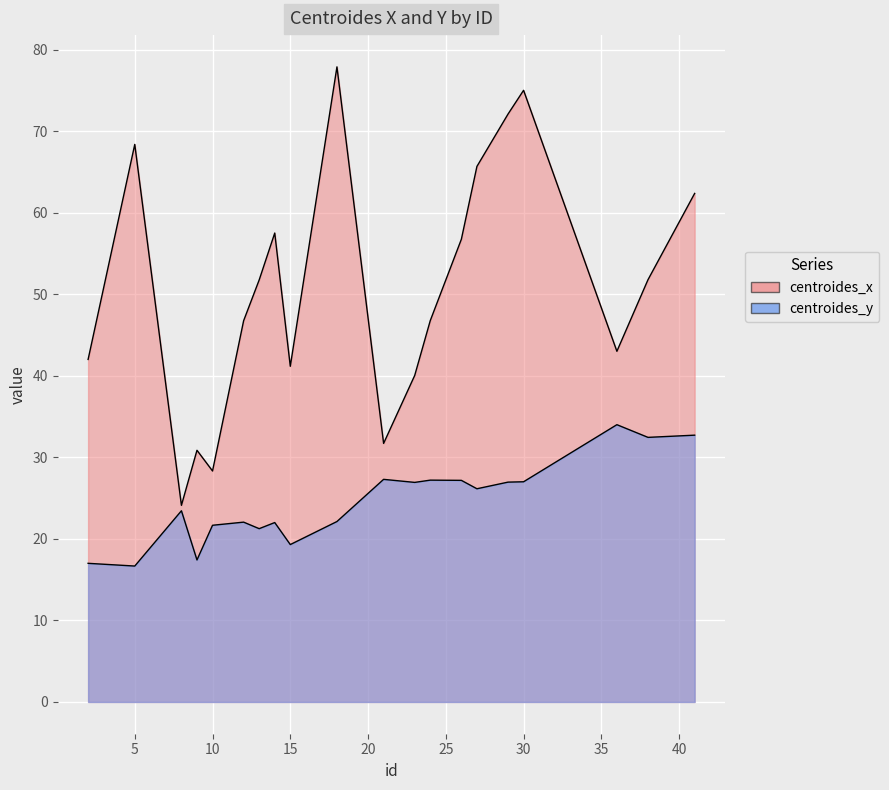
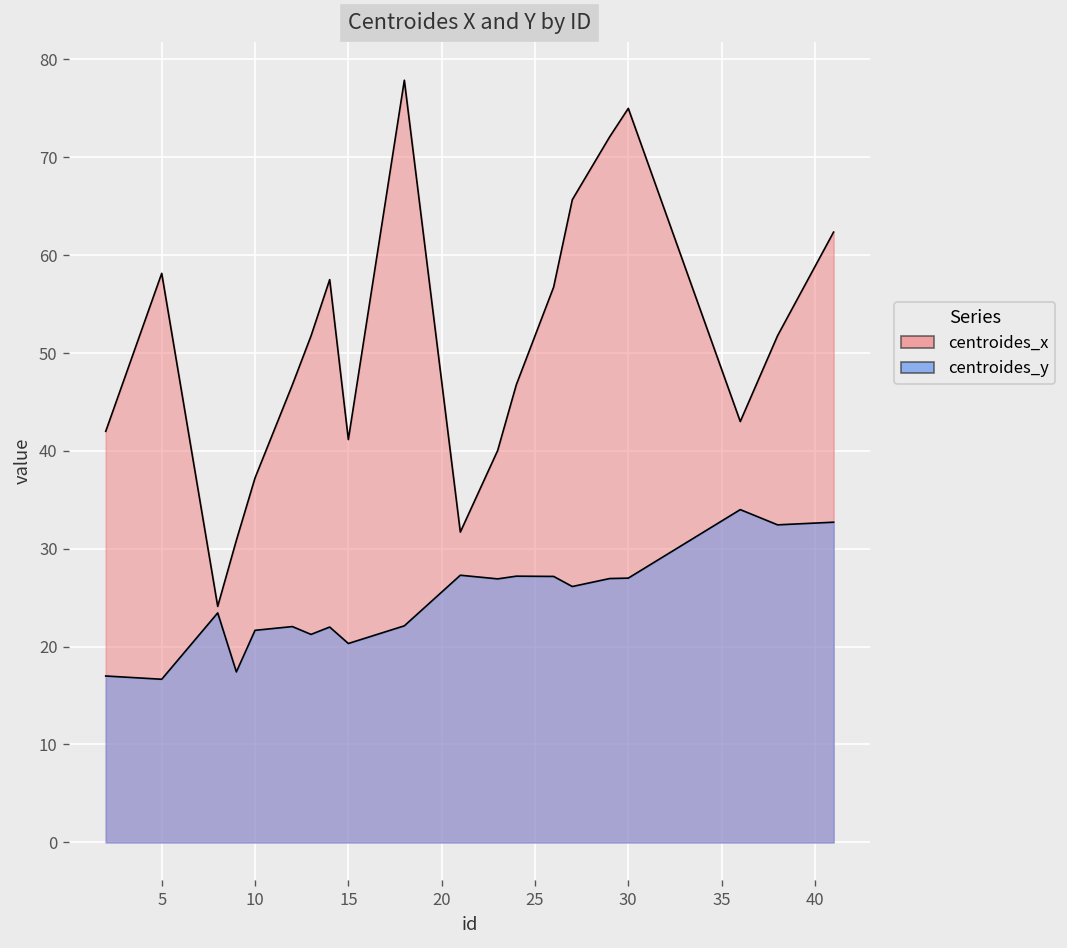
centroides_x, 5: 68 -> 58
centroides_x, 10: 28 -> 37
centroides_y, 15: 19 -> 20
